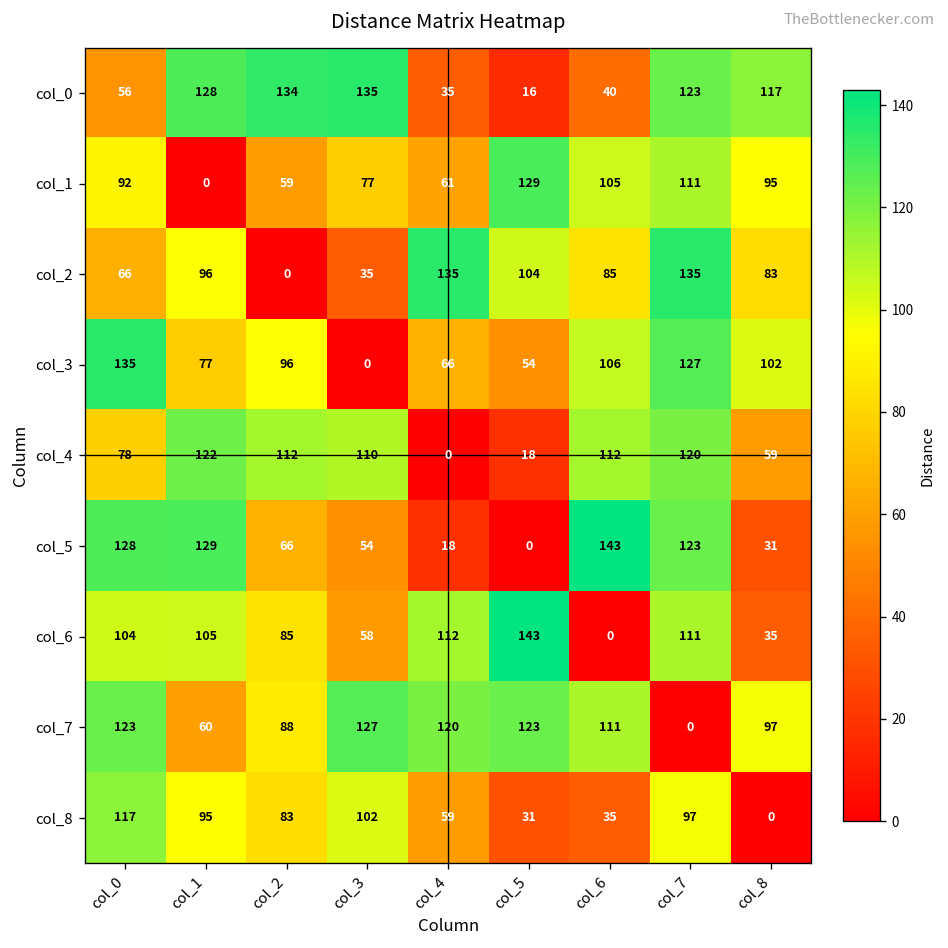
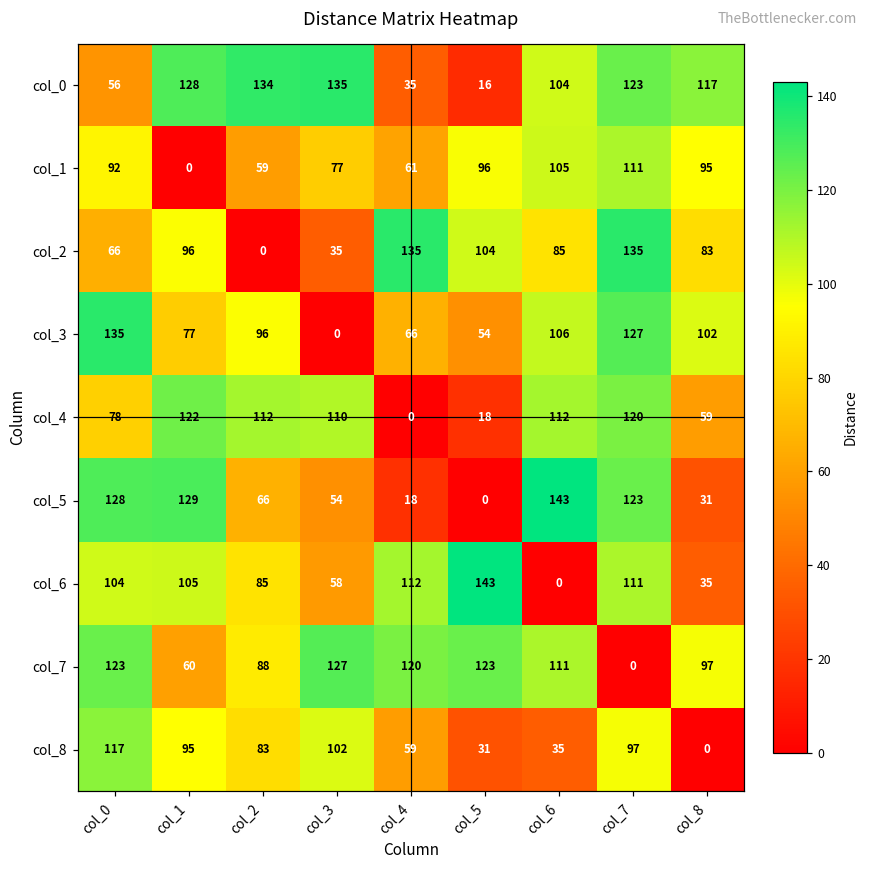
col_0, col_6: 40 -> 104
col_1, col_5: 129 -> 96
